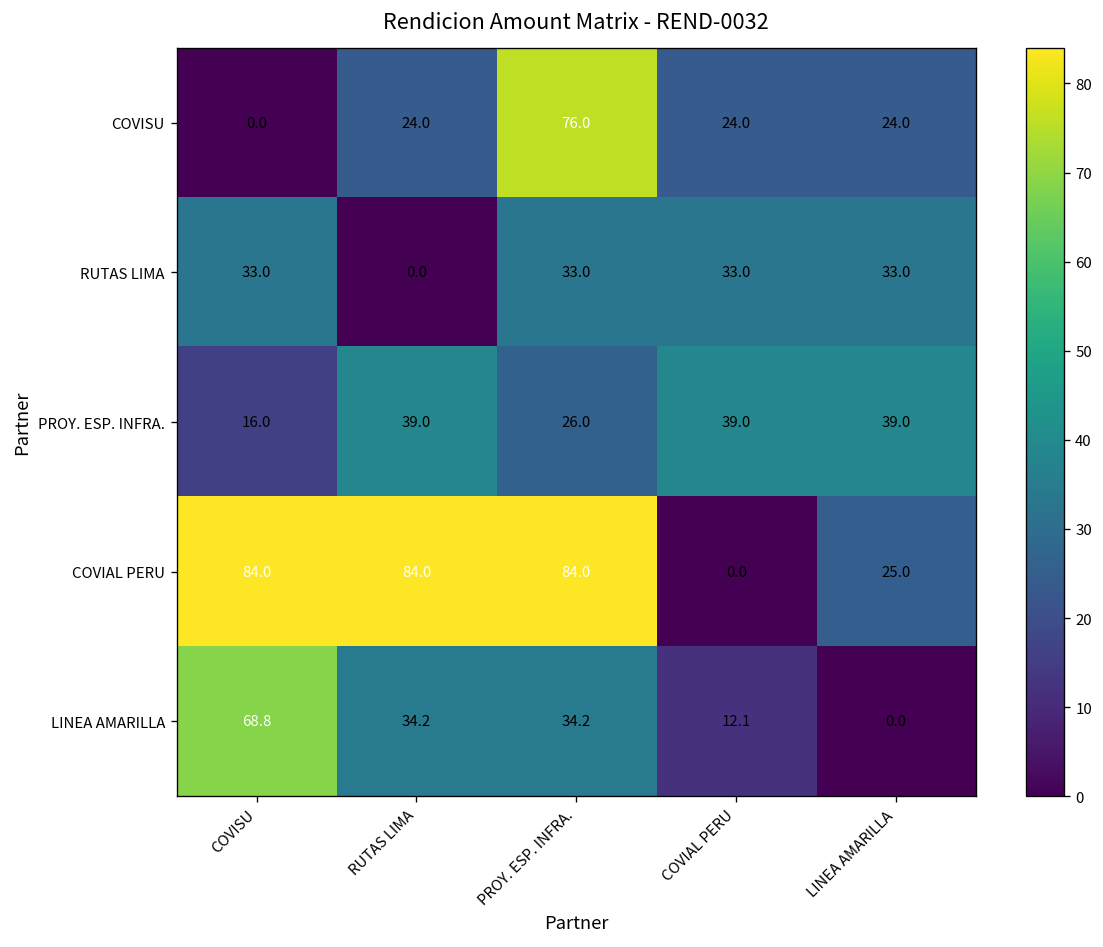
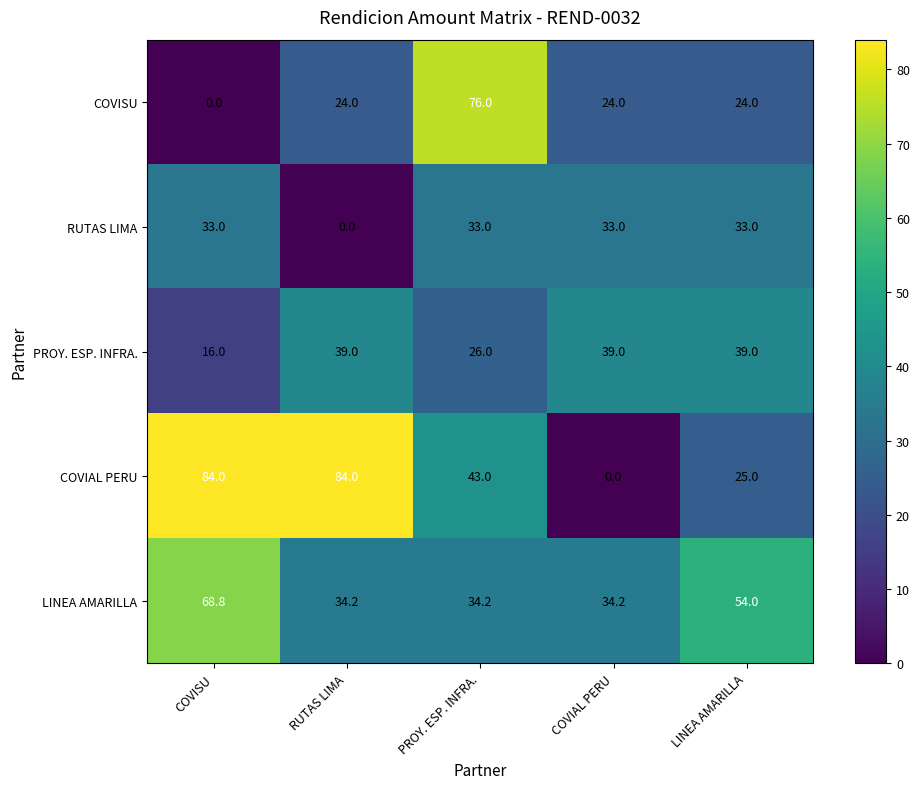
COVIAL PERU, PROY. ESP. INFRA.: 84.0 -> 43.0
LINEA AMARILLA, COVIAL PERU: 12.1 -> 34.2
LINEA AMARILLA, LINEA AMARILLA: 0.0 -> 54.0
